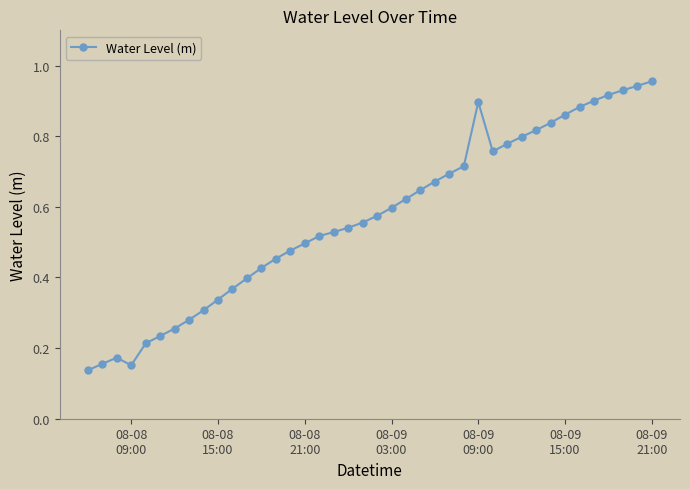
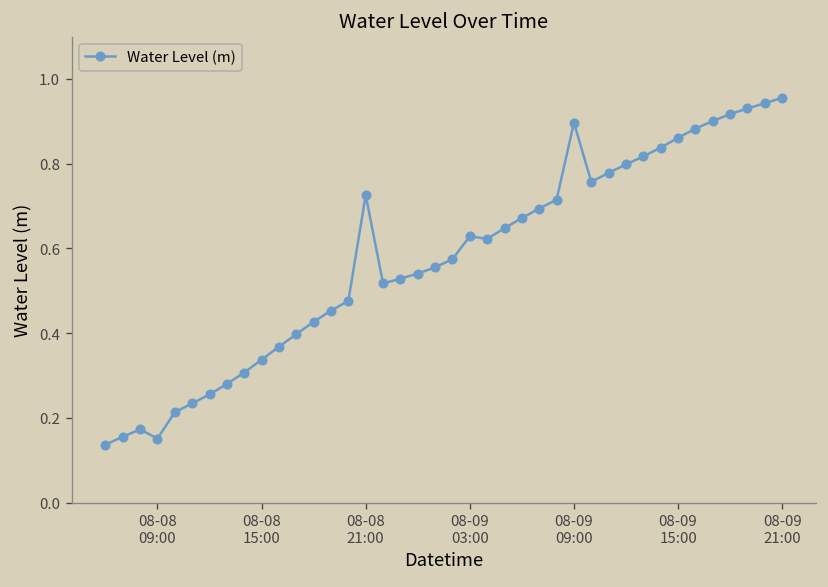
08-08 21:00: 0.50 -> 0.73
08-09 03:00: 0.60 -> 0.63
